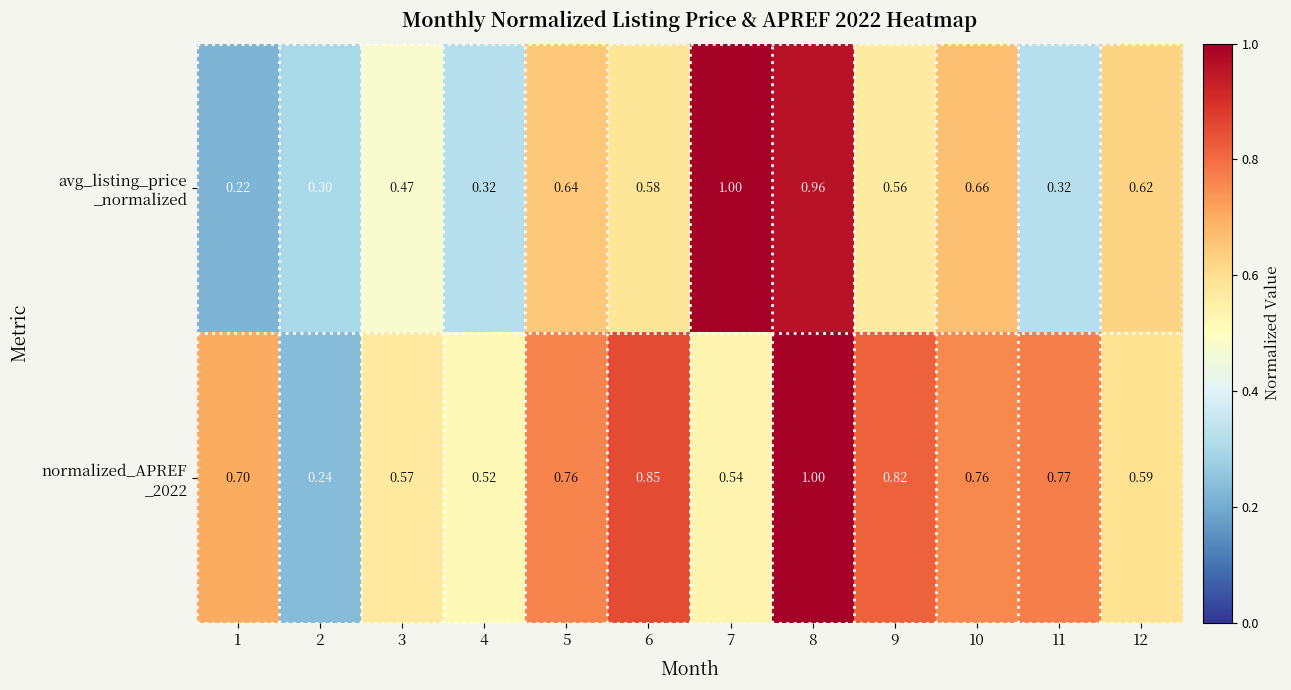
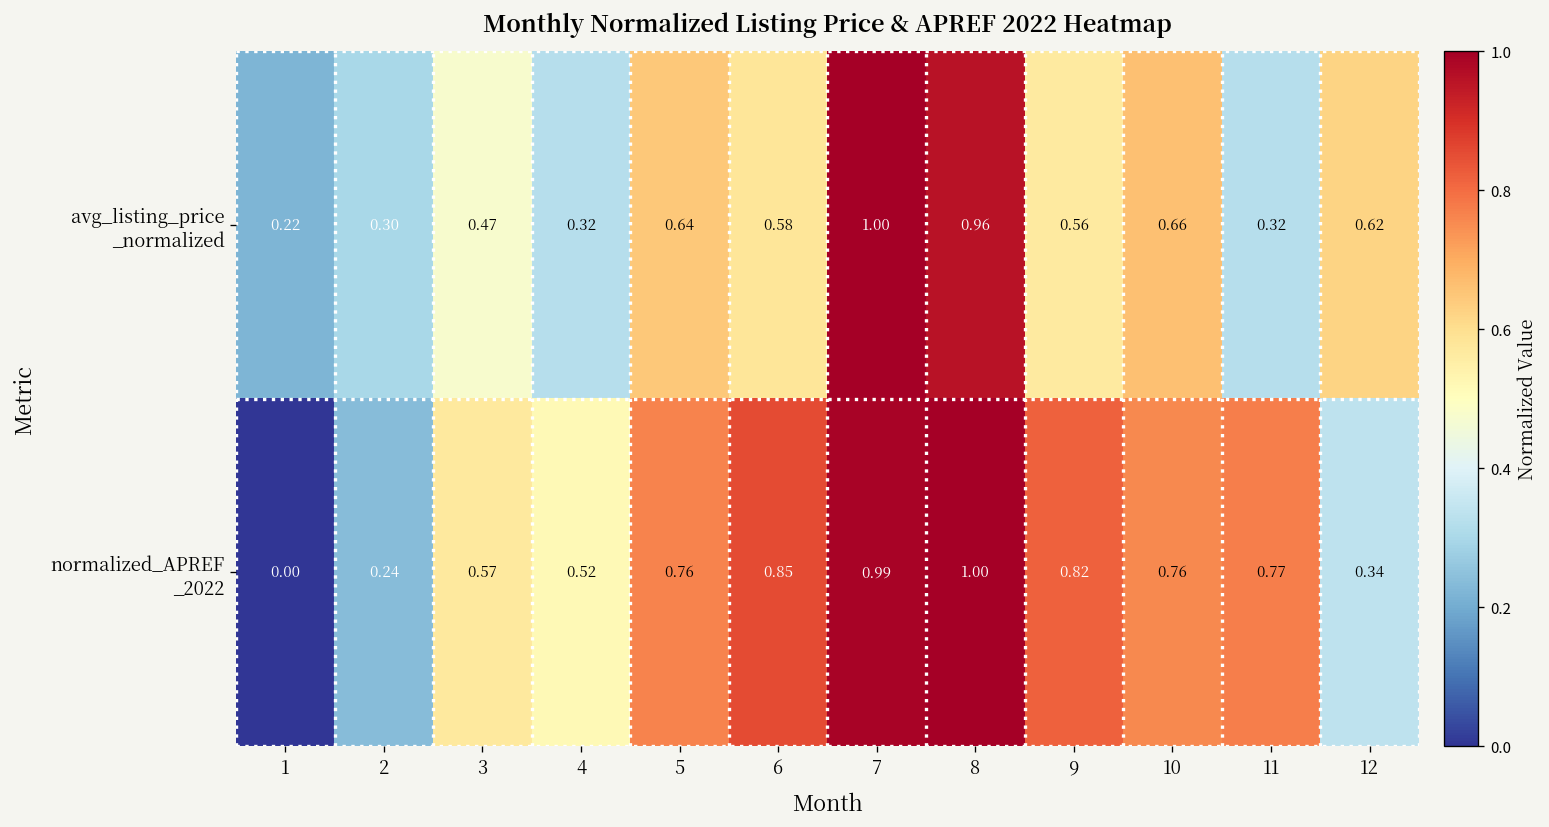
normalized_APREF _2022, 1: 0.70 -> 0.00
normalized_APREF _2022, 7: 0.54 -> 0.99
normalized_APREF _2022, 12: 0.59 -> 0.34
